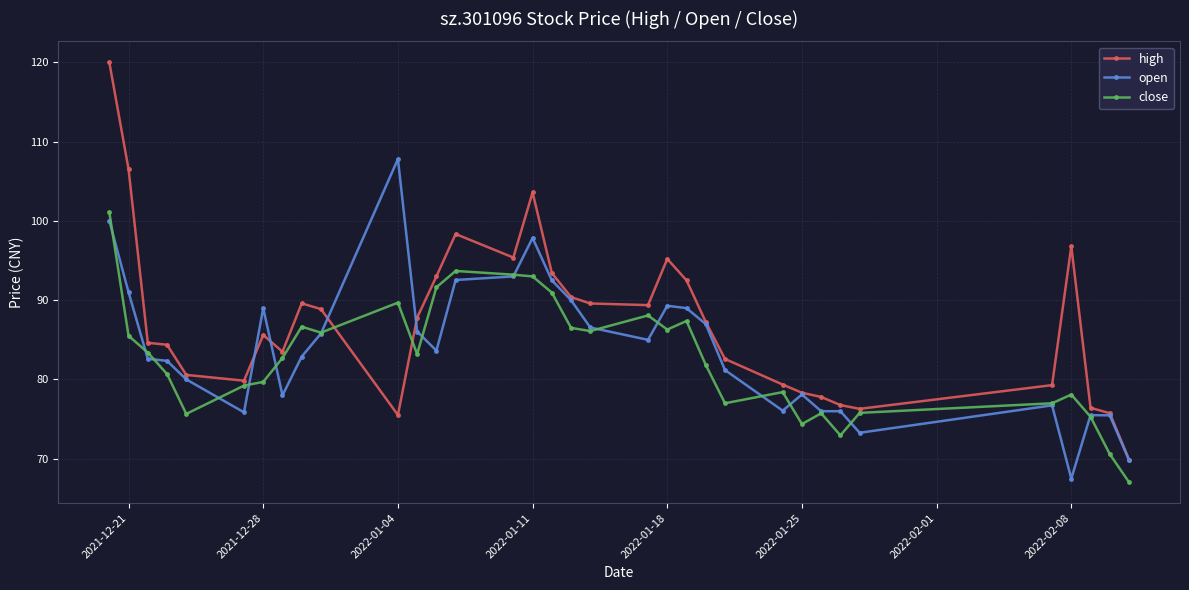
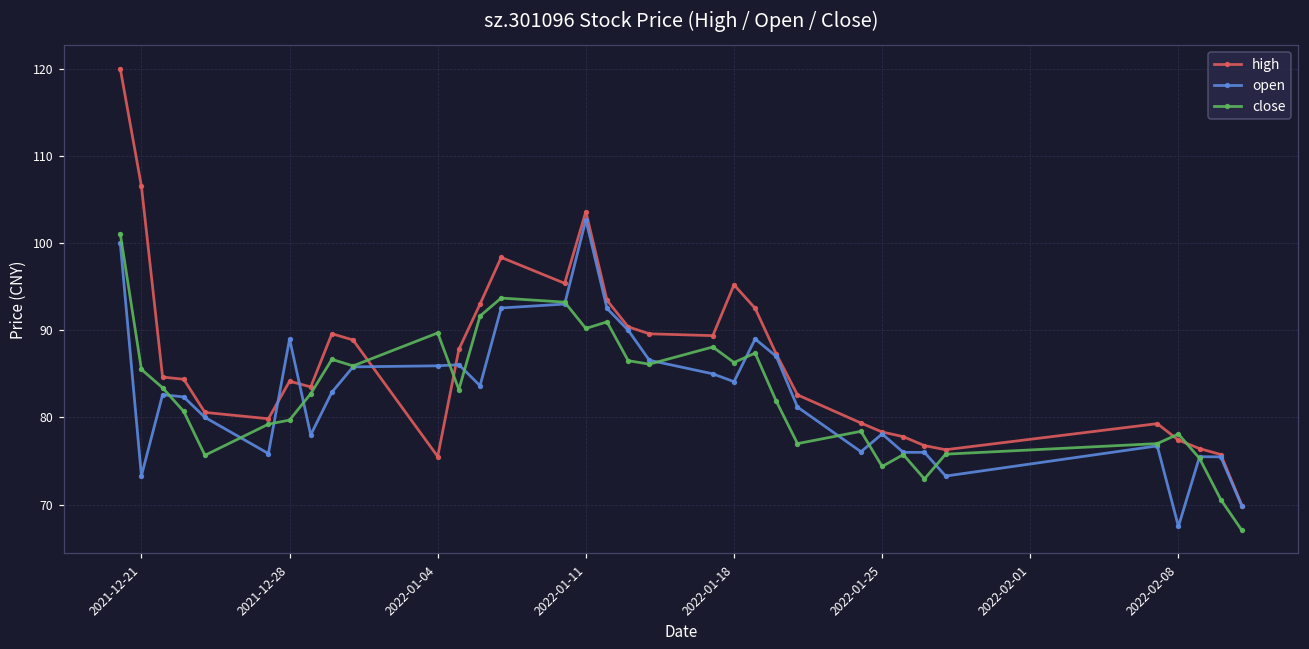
open, 2021-12-21: 91 -> 73
high, 2021-12-28: 86 -> 84
open, 2022-01-04: 108 -> 86
open, 2022-01-11: 98 -> 103
close, 2022-01-11: 93 -> 90
open, 2022-01-18: 89 -> 84
high, 2022-02-08: 97 -> 77
